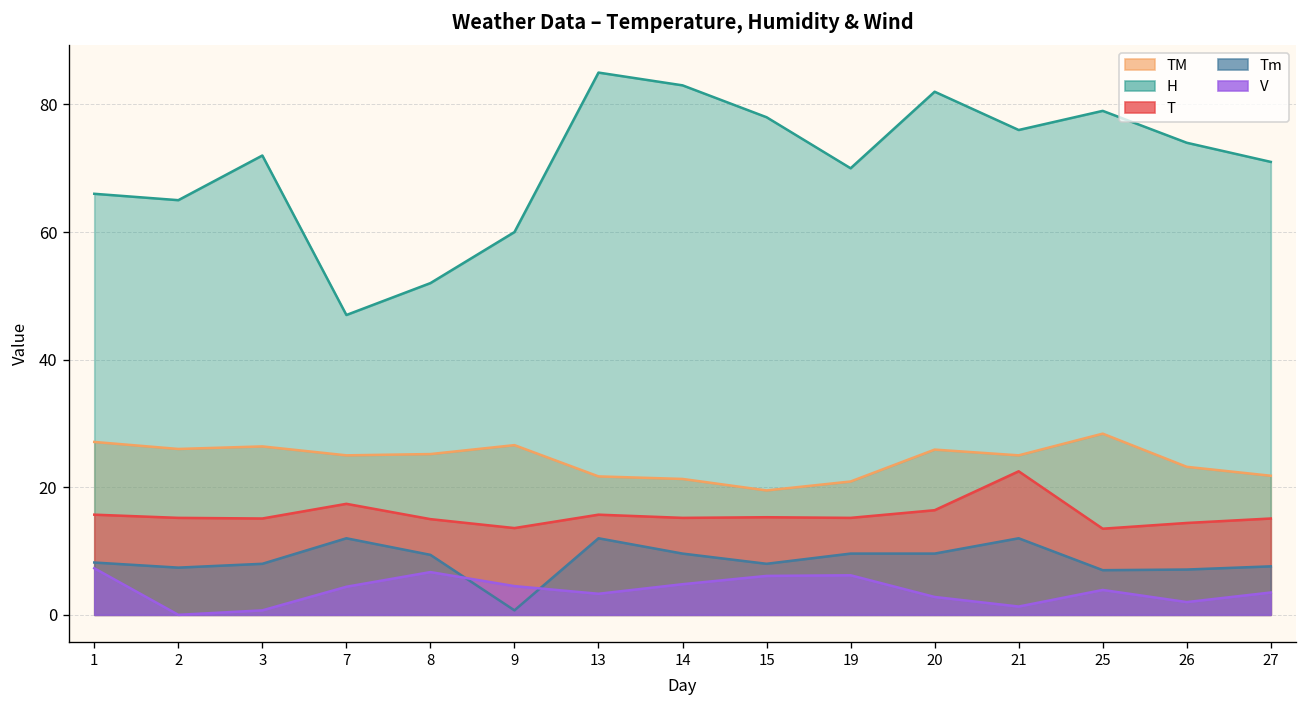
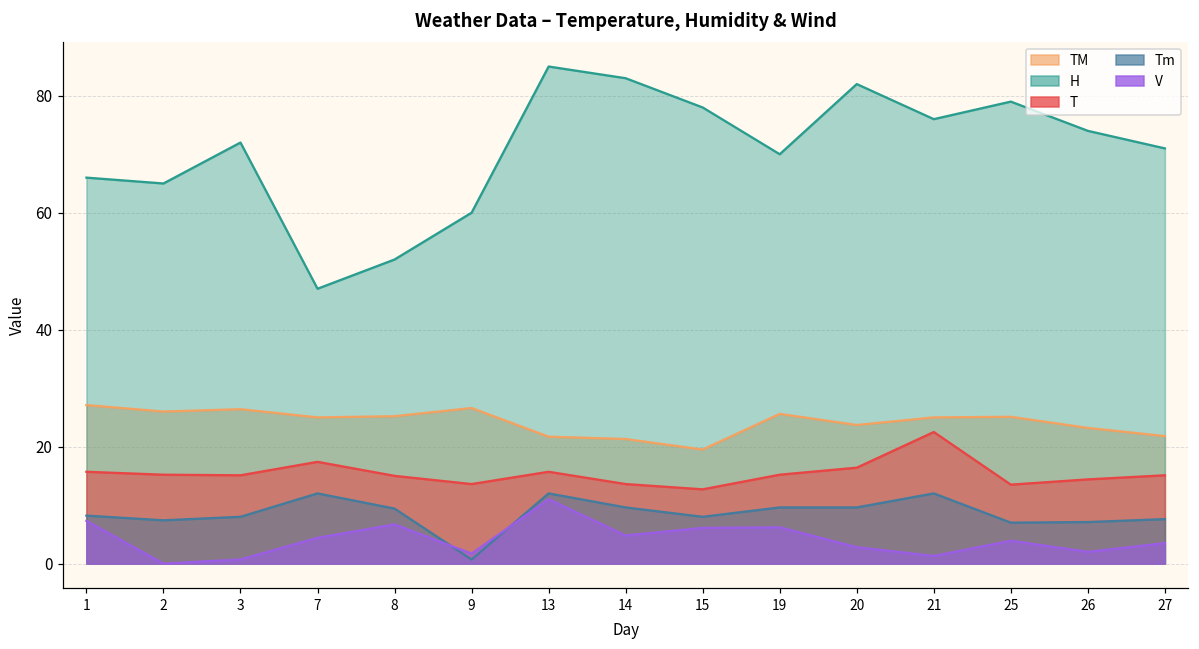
V, 9: 5 -> 2
V, 13: 3 -> 11
T, 14: 15 -> 14
T, 15: 15 -> 13
TM, 19: 21 -> 26
TM, 20: 26 -> 24
TM, 25: 28 -> 25
